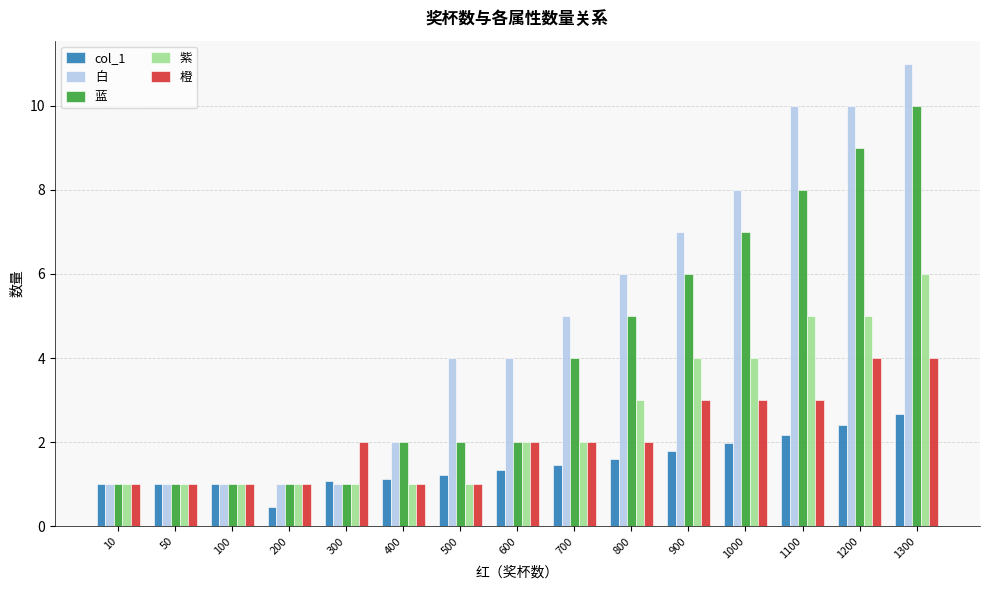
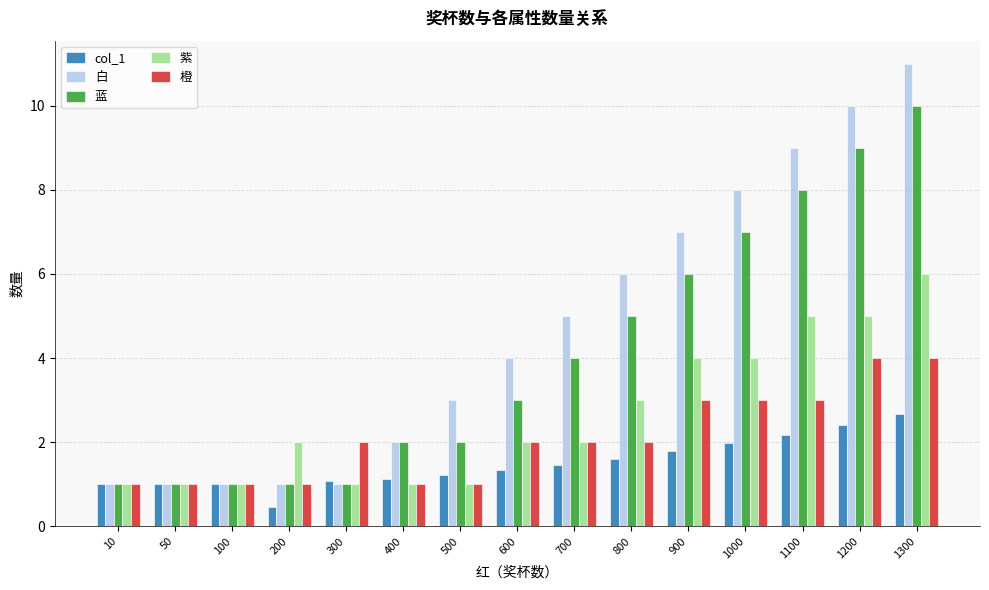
紫, 200: 1 -> 2
白, 500: 4 -> 3
蓝, 600: 2 -> 3
白, 1100: 10 -> 9
